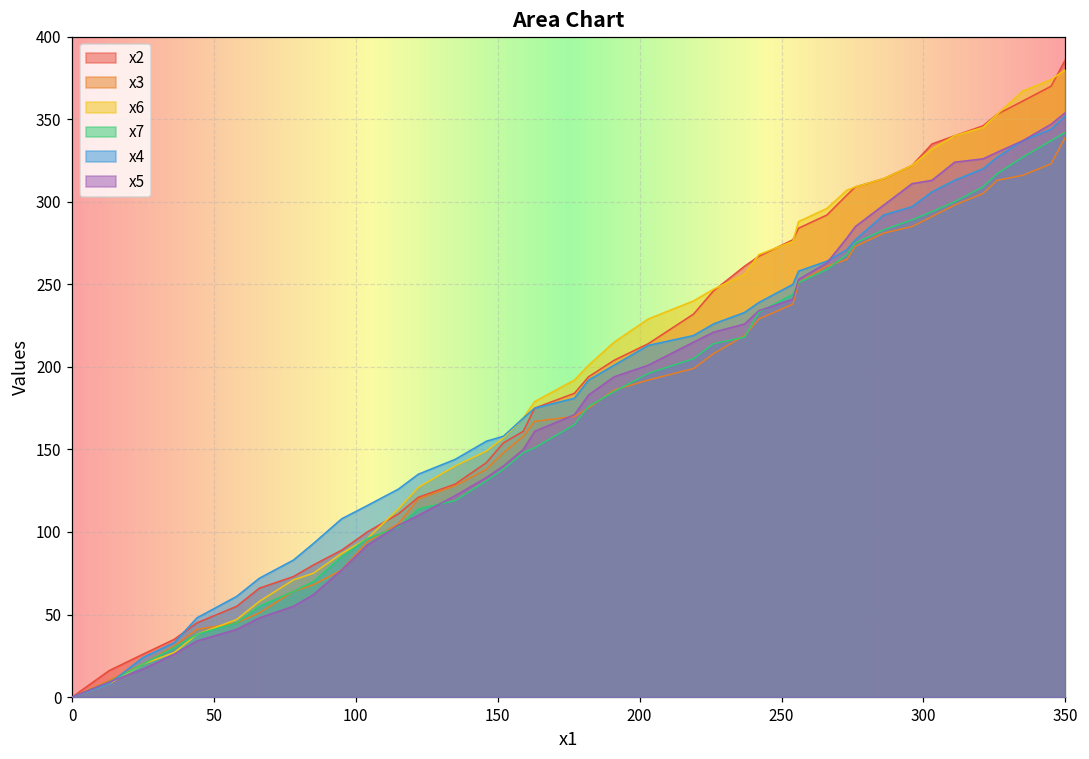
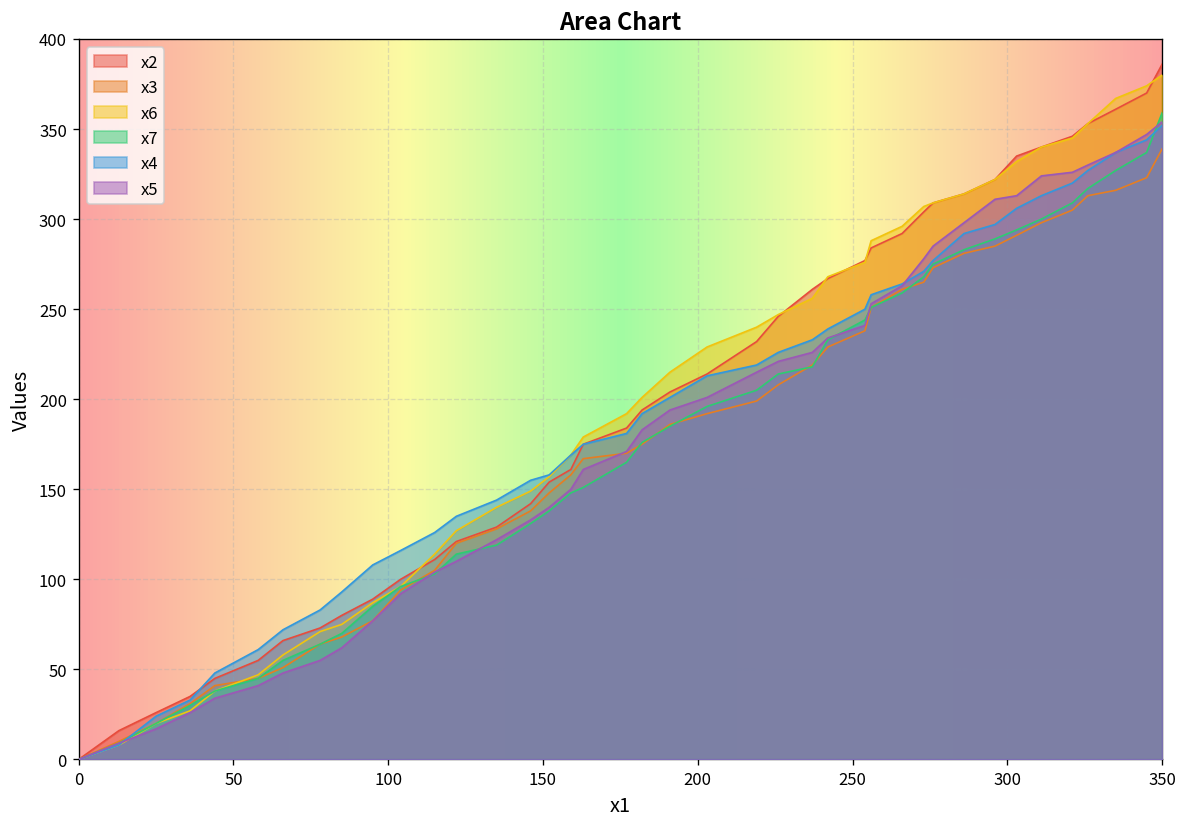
x7, 350: 342 -> 359
